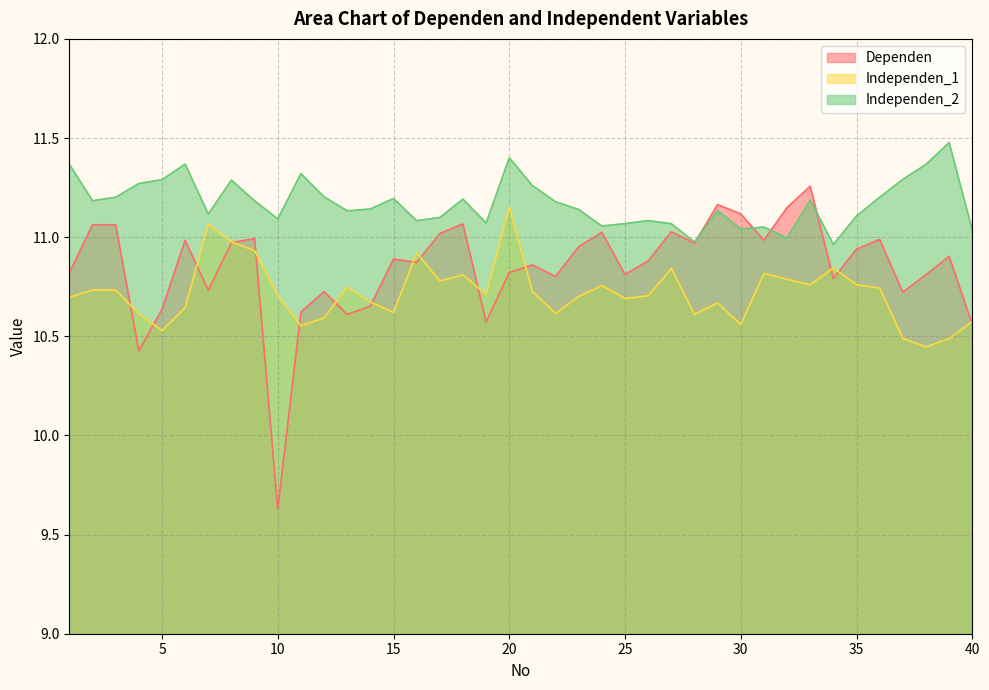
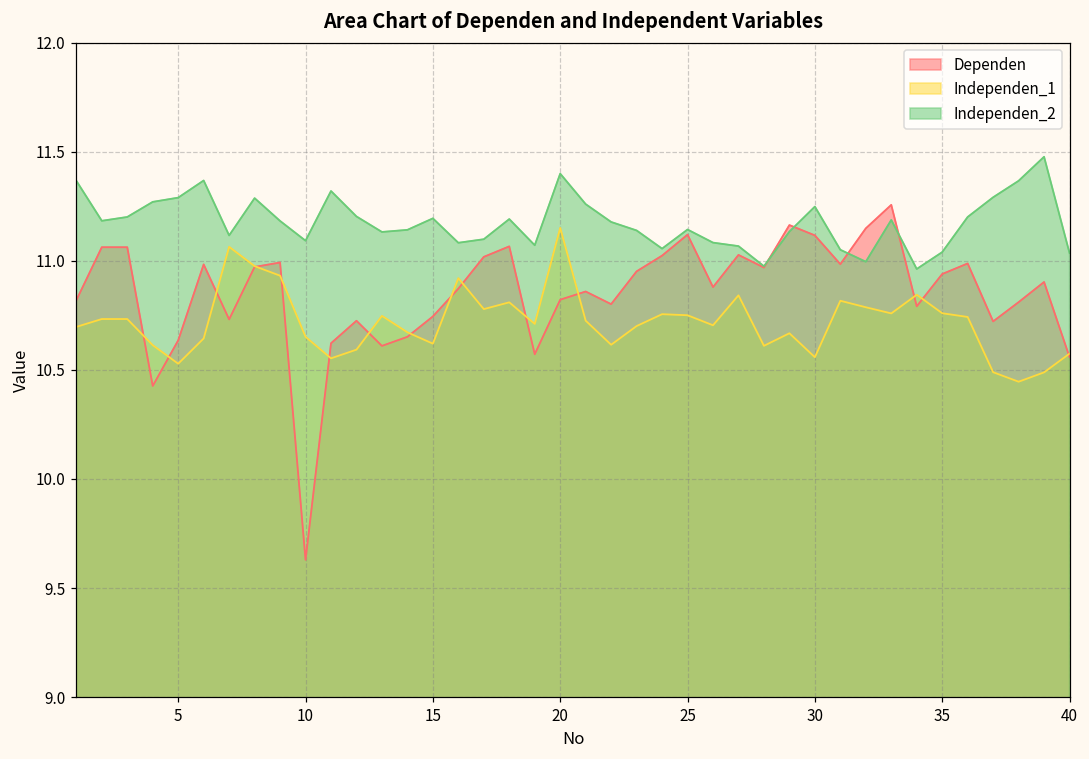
Independen_1, 10: 10.71 -> 10.65
Dependen, 15: 10.89 -> 10.75
Dependen, 25: 10.81 -> 11.12
Independen_1, 25: 10.69 -> 10.75
Independen_2, 25: 11.07 -> 11.14
Independen_2, 30: 11.04 -> 11.25
Independen_2, 35: 11.11 -> 11.04
